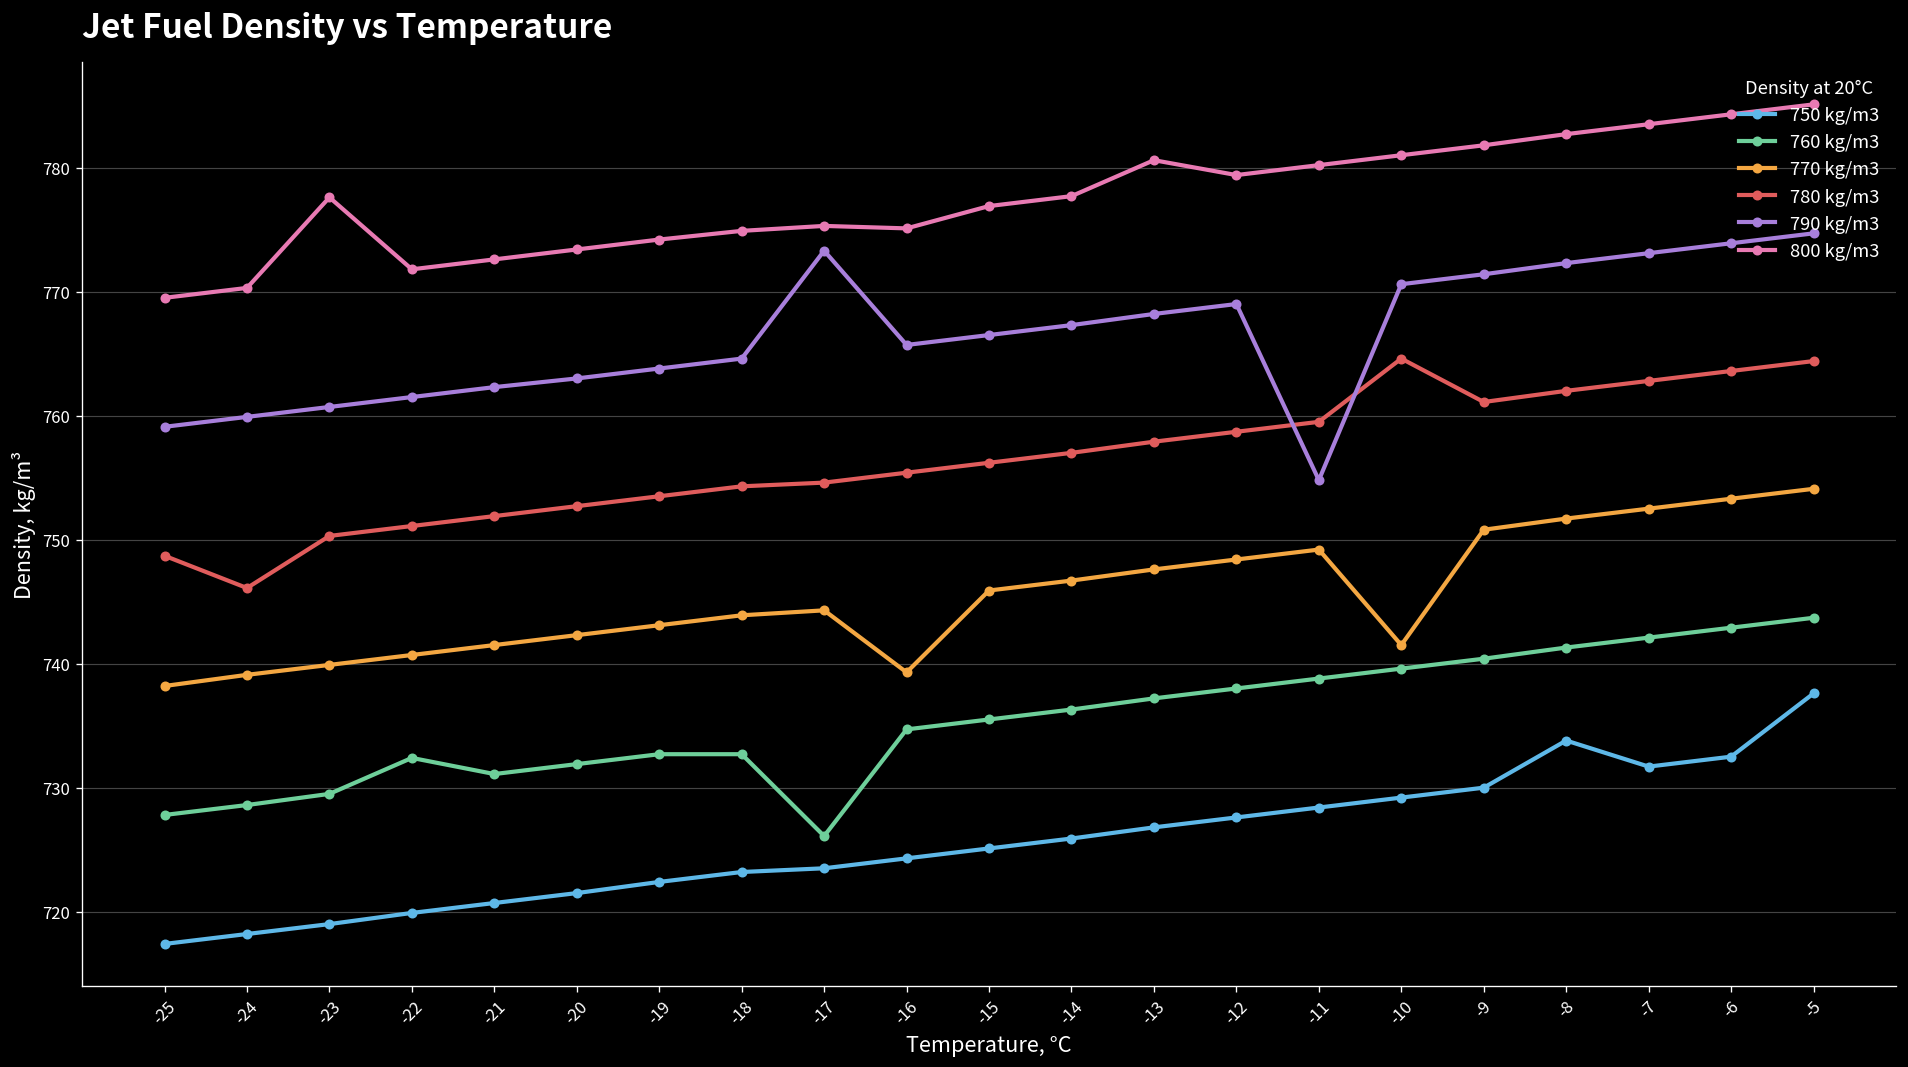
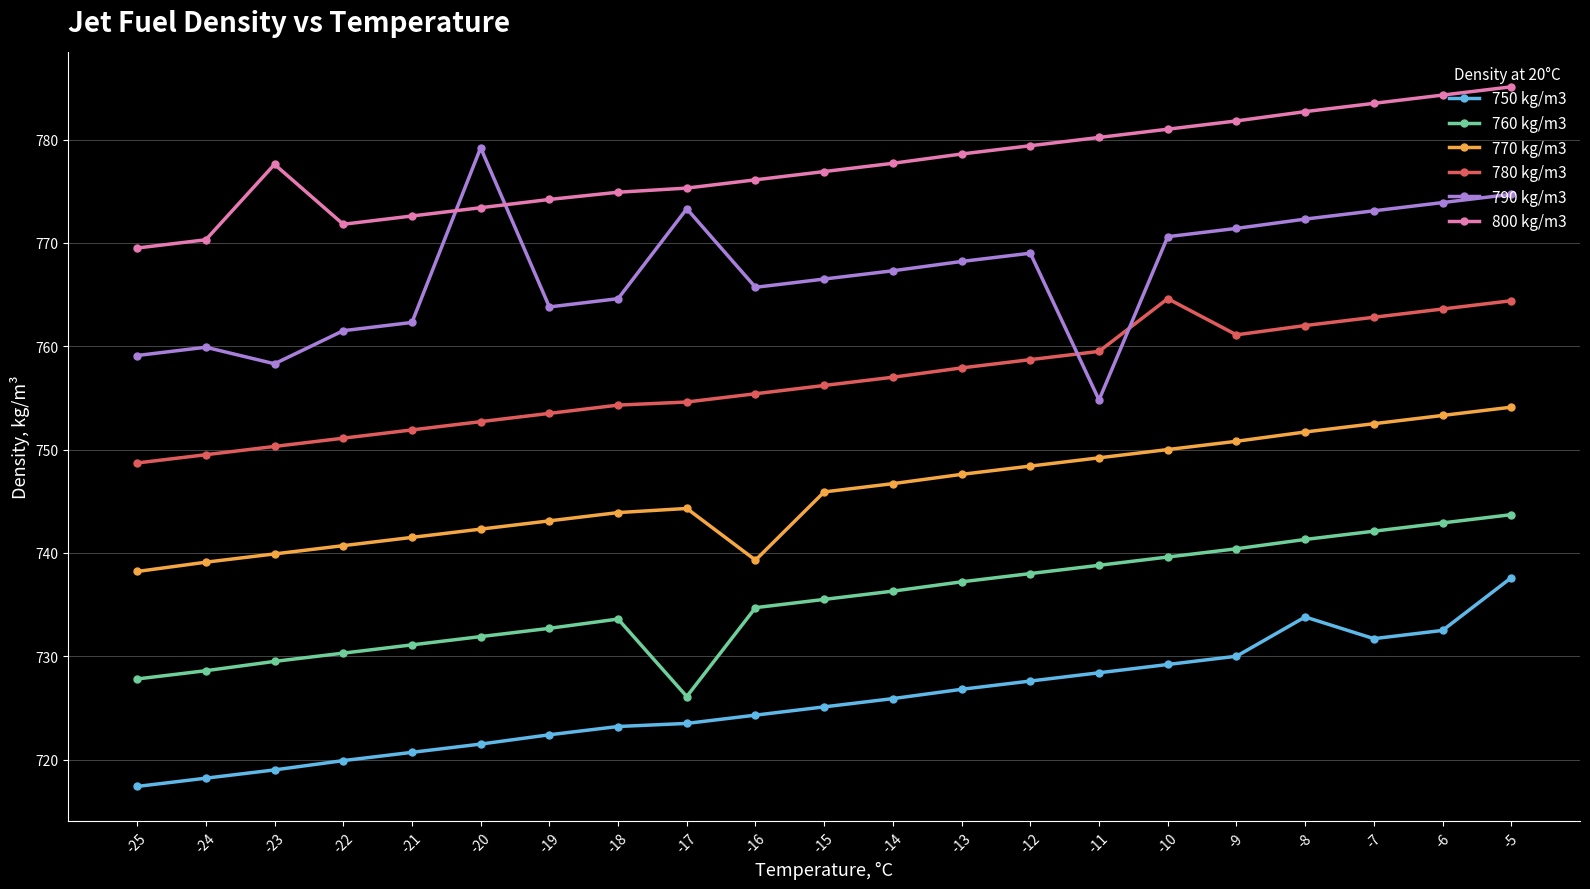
780 kg/m3, -24: 746.1 -> 749.5
790 kg/m3, -23: 760.7 -> 758.3
760 kg/m3, -22: 732.4 -> 730.3
790 kg/m3, -20: 763.0 -> 779.2
760 kg/m3, -18: 732.7 -> 733.6
800 kg/m3, -16: 775.1 -> 776.1
800 kg/m3, -13: 780.6 -> 778.6
770 kg/m3, -10: 741.5 -> 750.0
